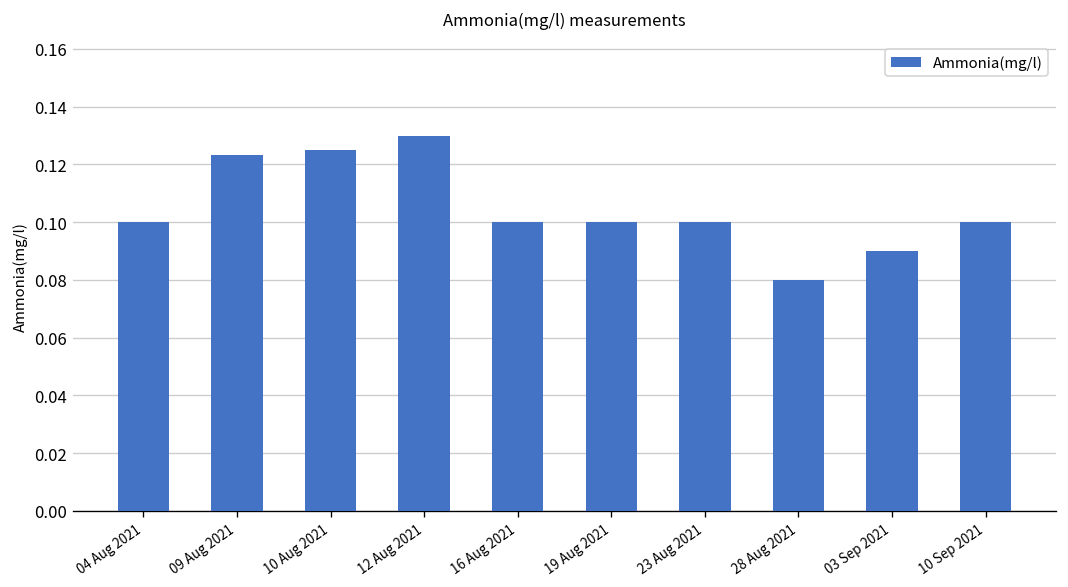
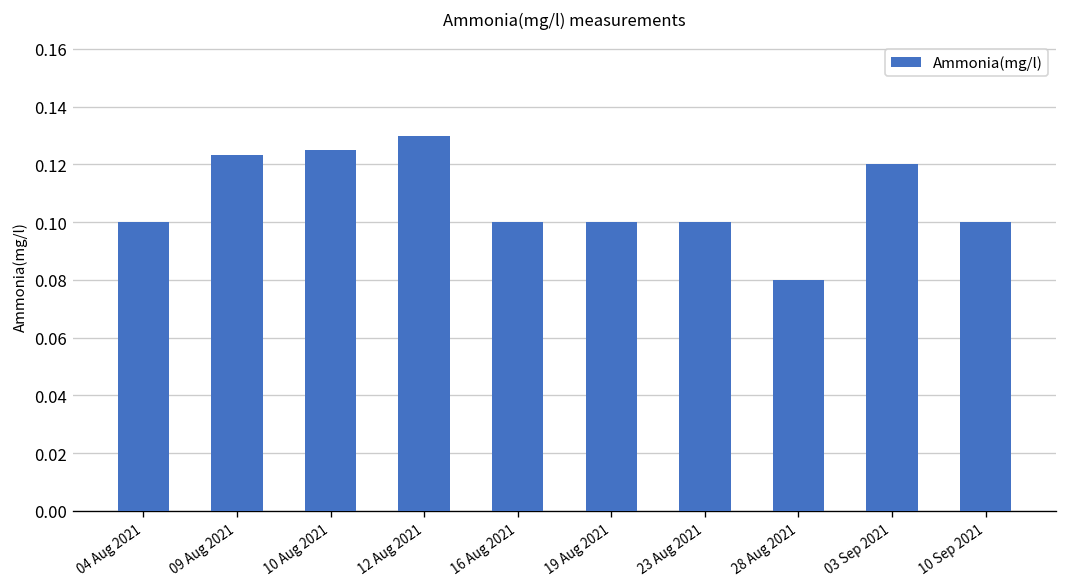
03 Sep 2021: 0.09 -> 0.12
